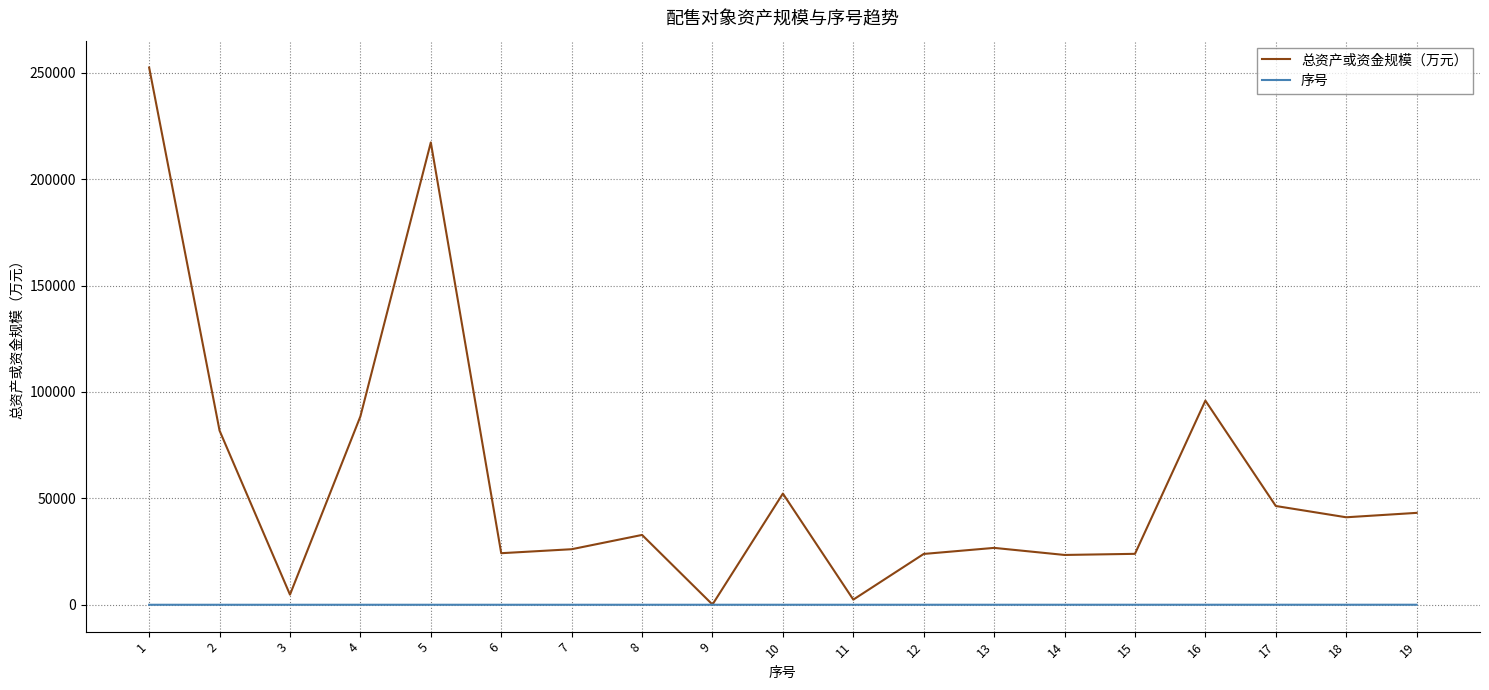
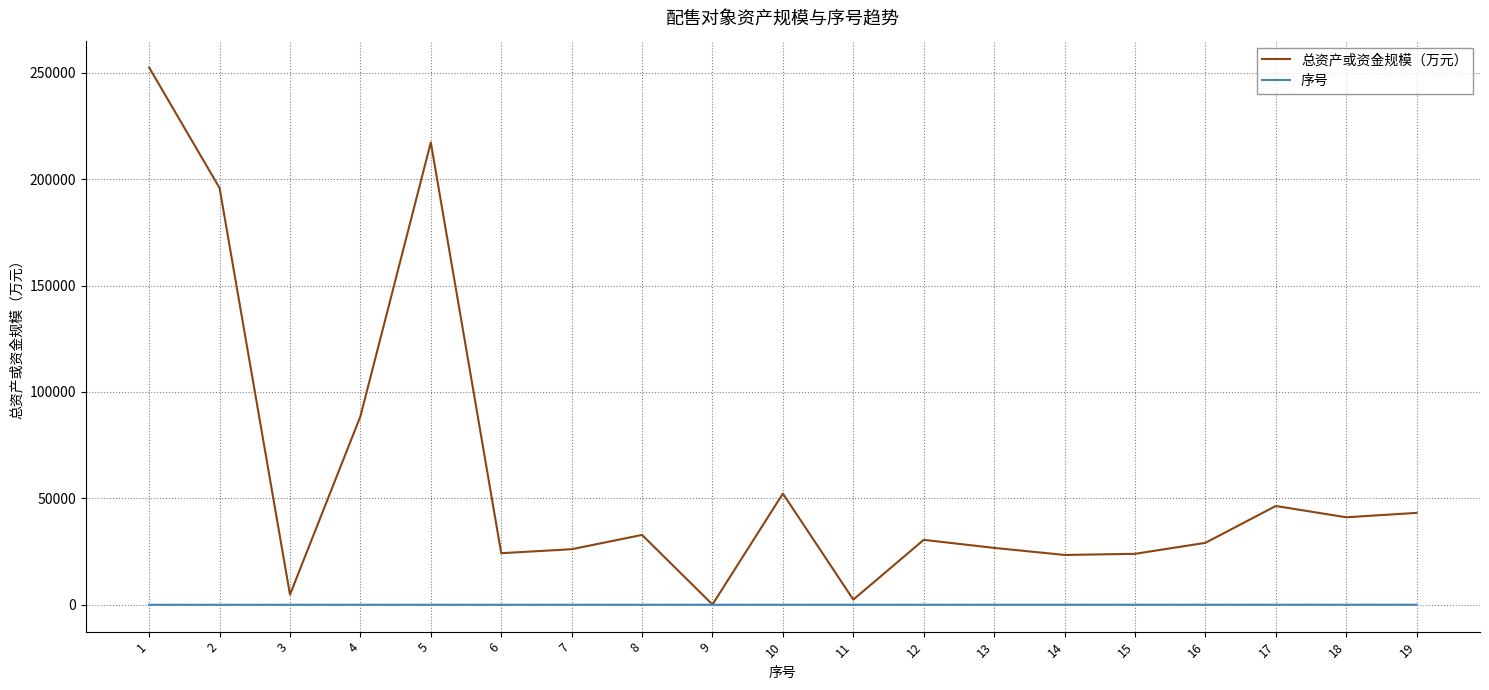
总资产或资金规模（万元）, 2: 82000 -> 196000
总资产或资金规模（万元）, 12: 24000 -> 31000
总资产或资金规模（万元）, 16: 96000 -> 29000
